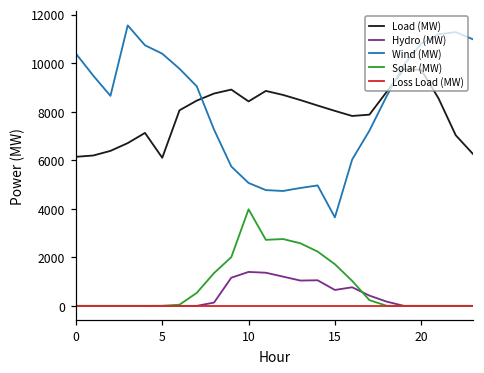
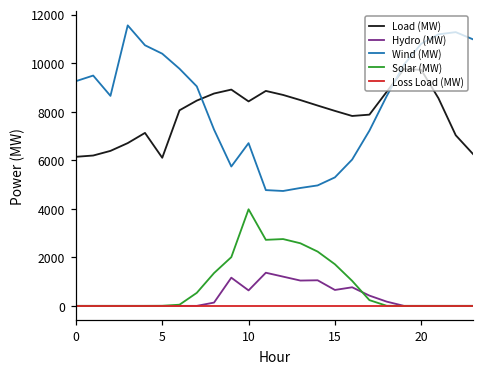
Wind (MW), 0: 10400 -> 9300
Hydro (MW), 10: 1400 -> 600
Wind (MW), 10: 5100 -> 6700
Wind (MW), 15: 3600 -> 5300
